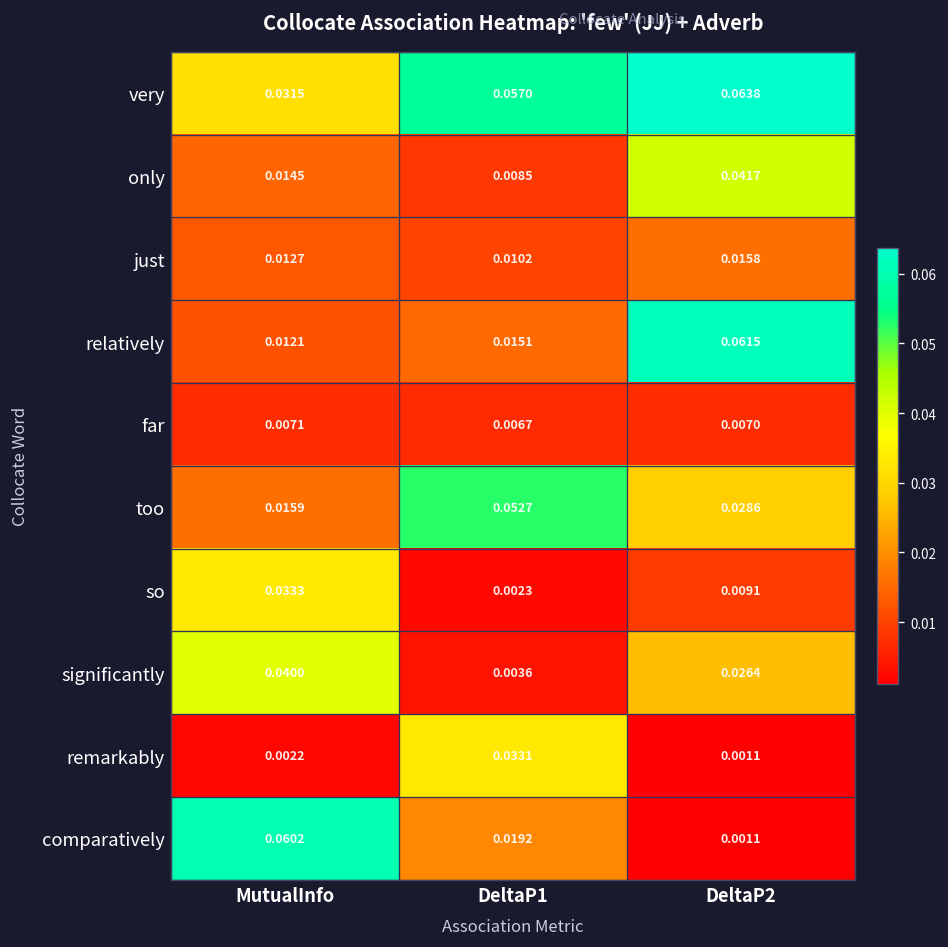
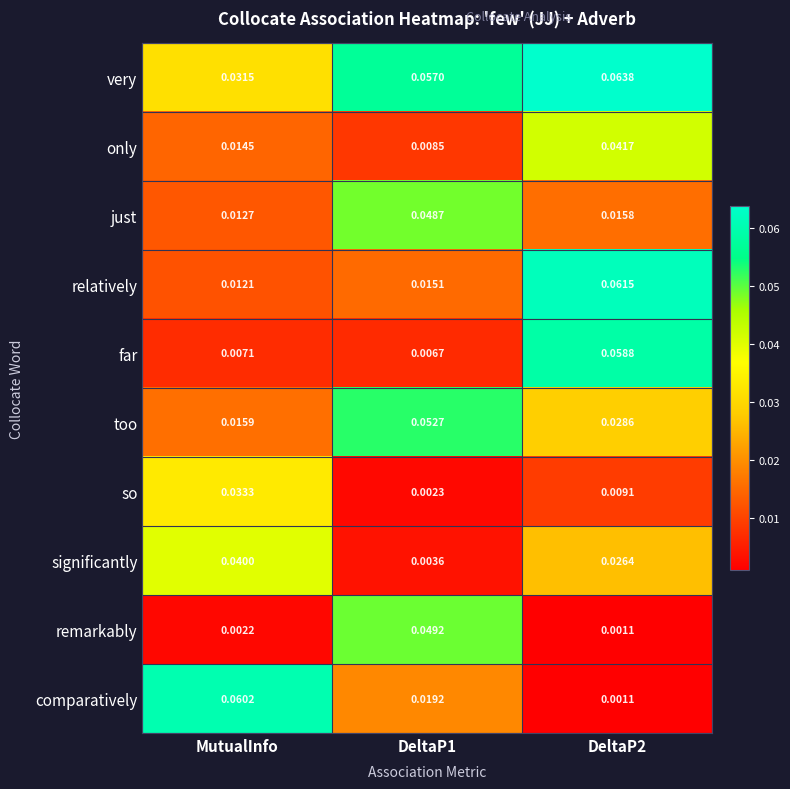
just, DeltaP1: 0.0102 -> 0.0487
far, DeltaP2: 0.0070 -> 0.0588
remarkably, DeltaP1: 0.0331 -> 0.0492
